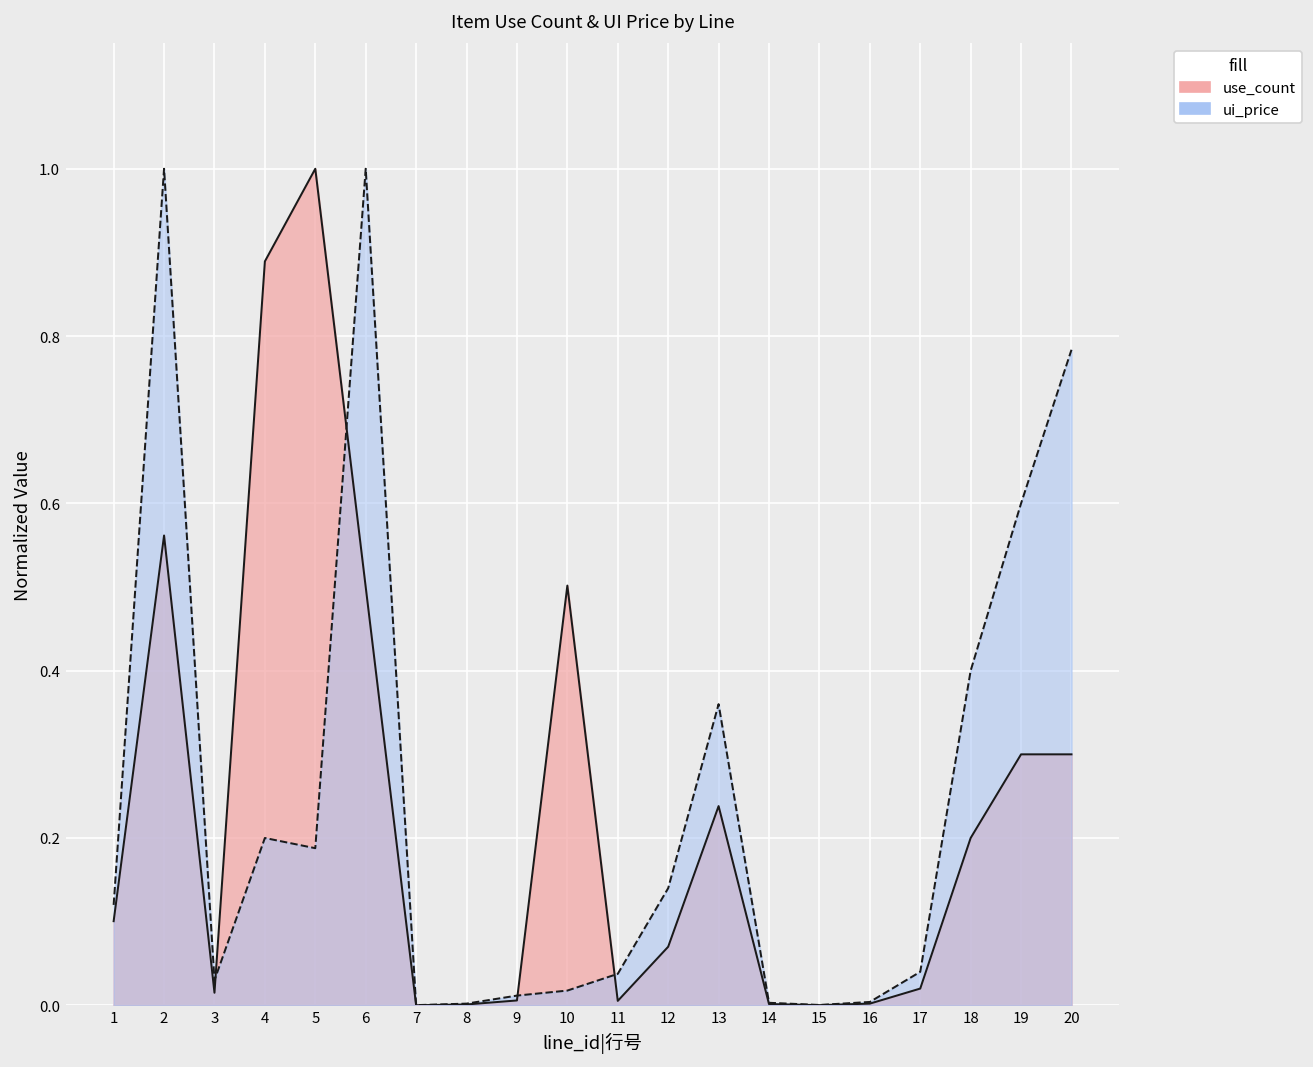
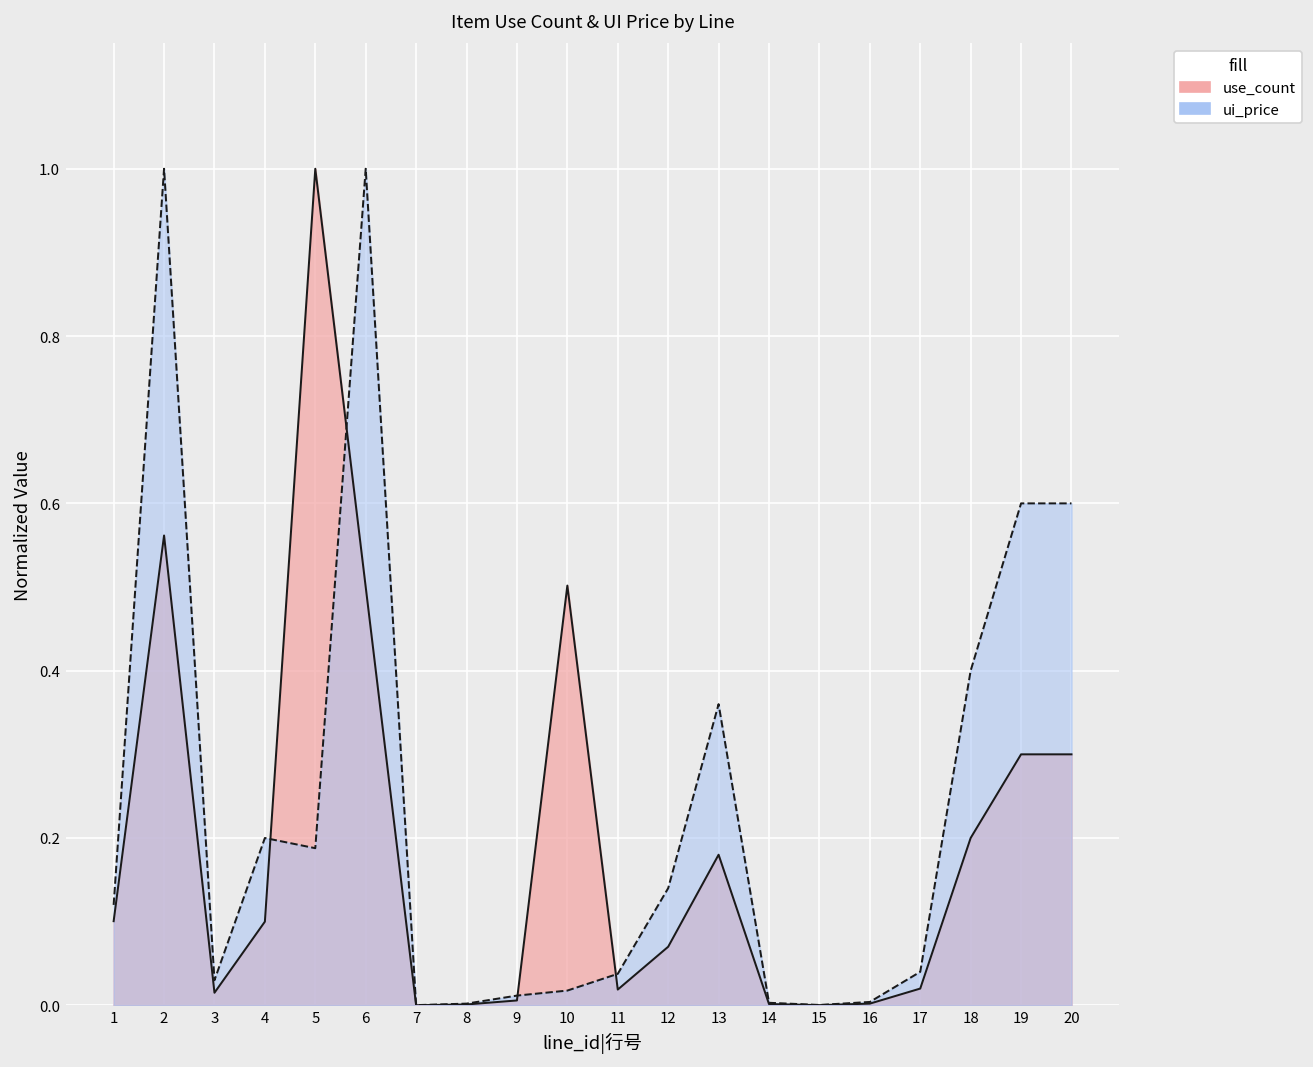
use_count, 4: 0.89 -> 0.10
use_count, 11: 0.01 -> 0.02
use_count, 13: 0.24 -> 0.18
ui_price, 20: 0.78 -> 0.60
